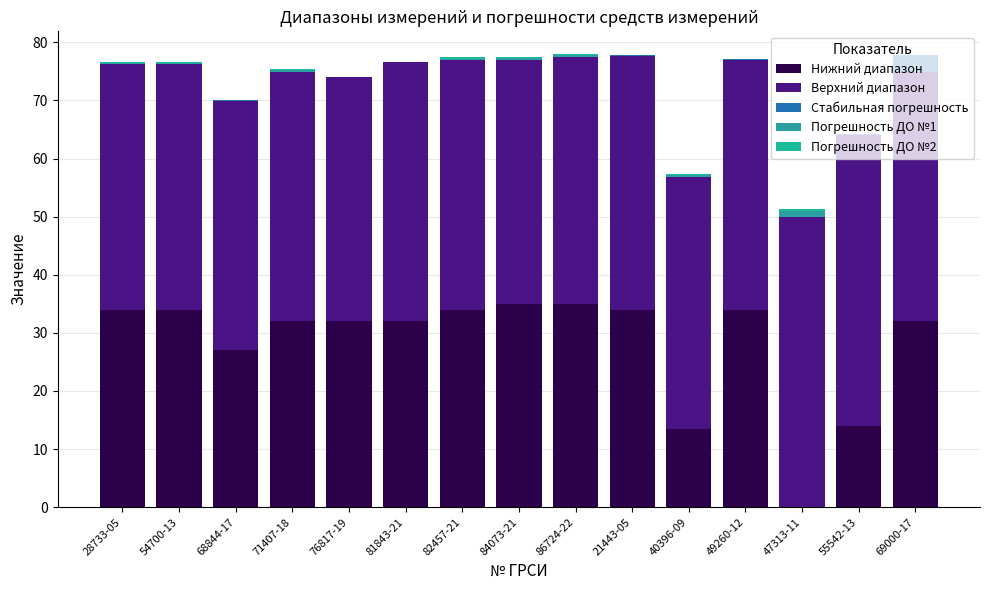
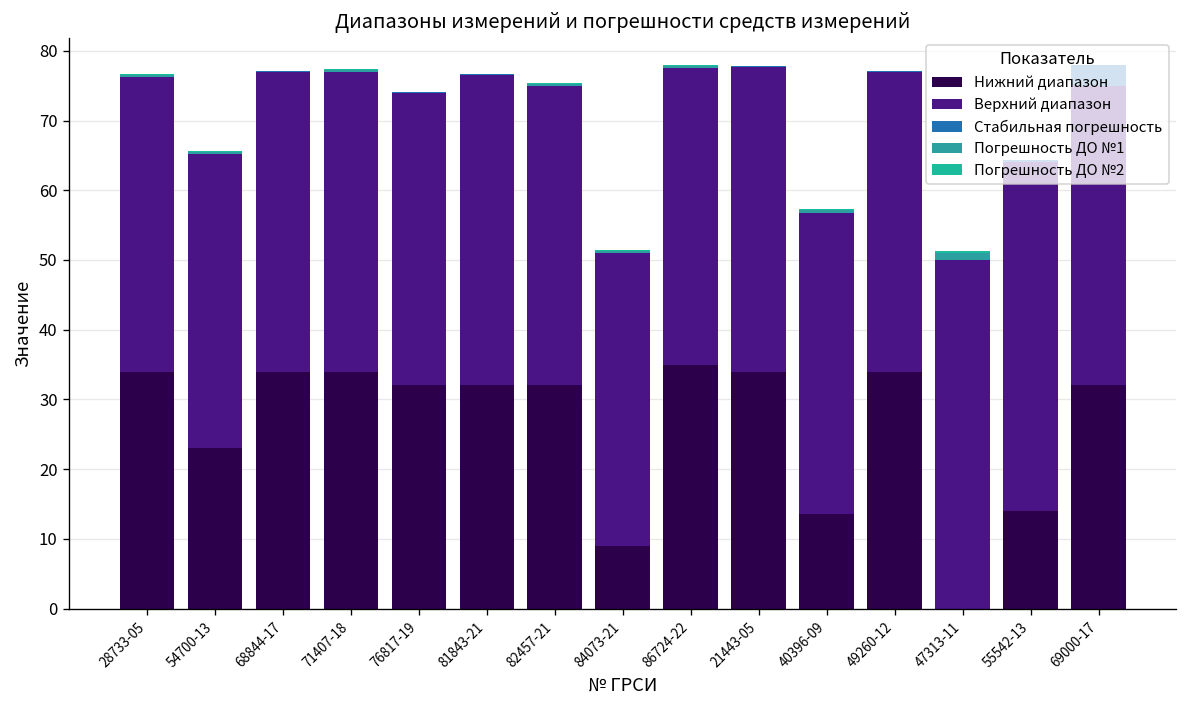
Нижний диапазон, 54700-13: 34 -> 23
Нижний диапазон, 68844-17: 27 -> 34
Нижний диапазон, 71407-18: 32 -> 34
Нижний диапазон, 82457-21: 34 -> 32
Нижний диапазон, 84073-21: 35 -> 9
